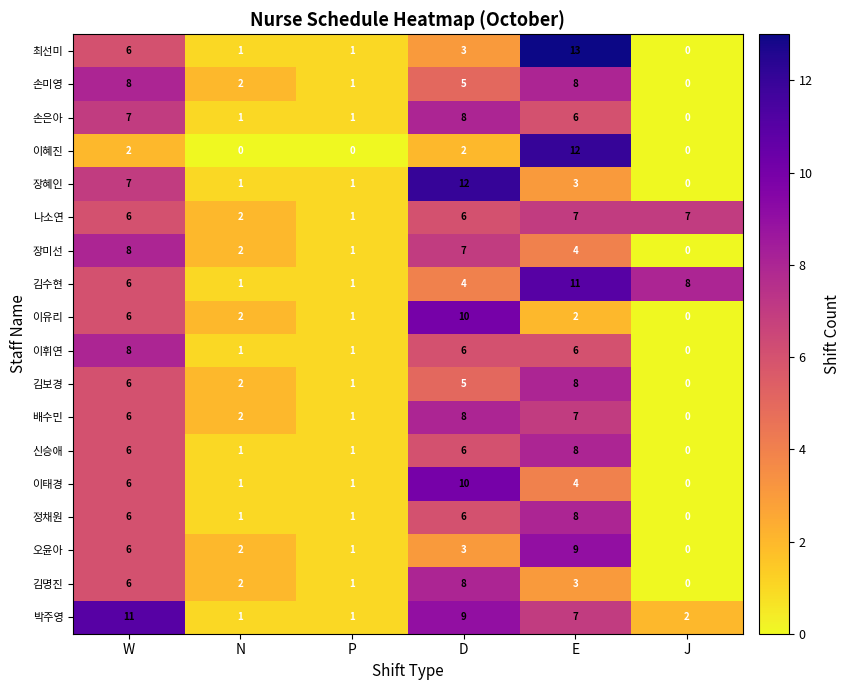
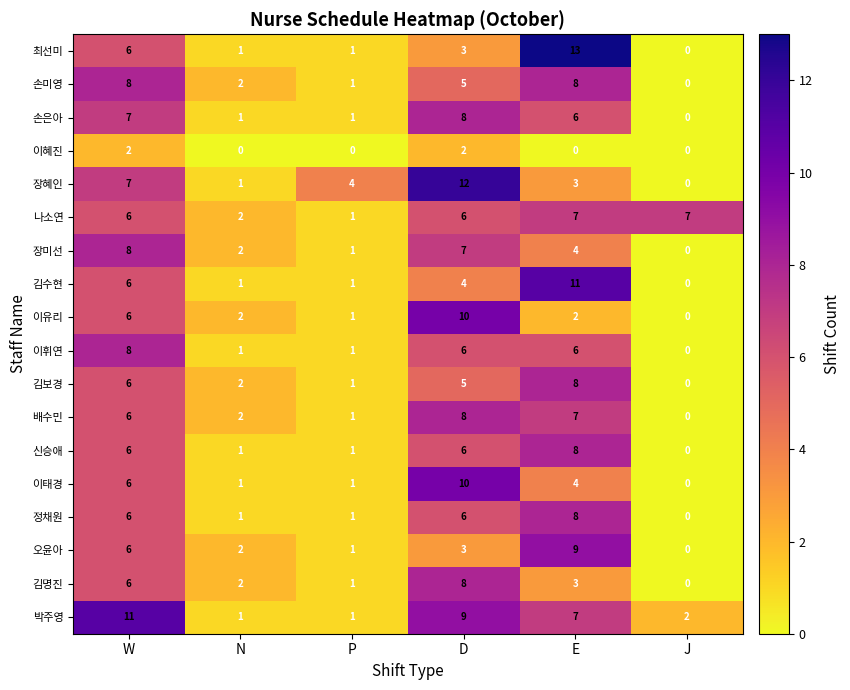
이혜진, E: 12 -> 0
장혜인, P: 1 -> 4
김수현, J: 8 -> 0
